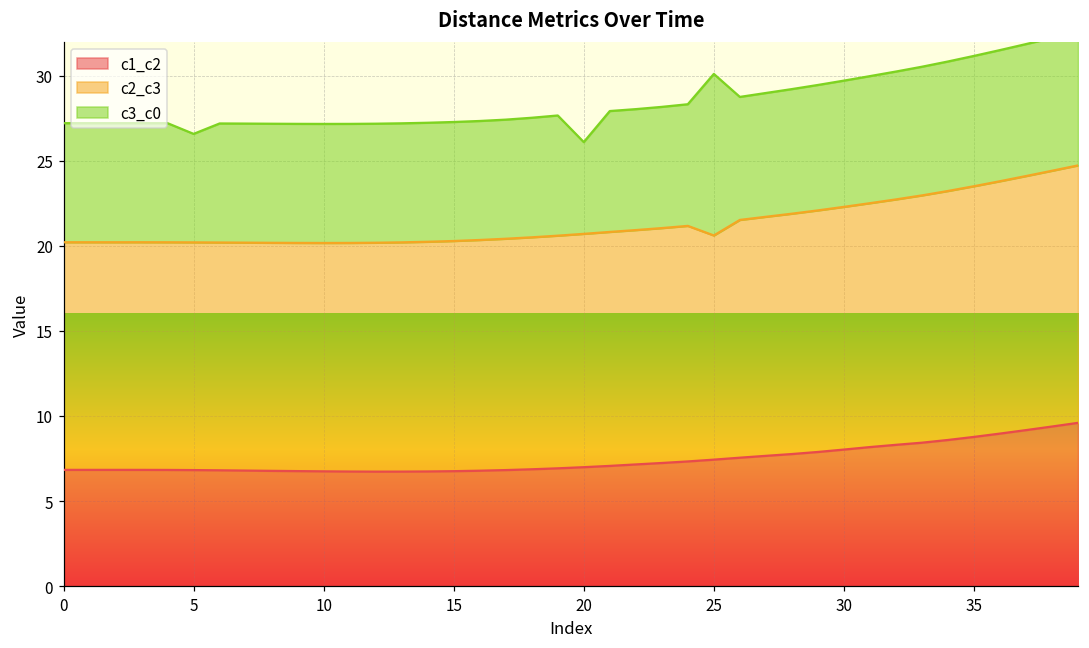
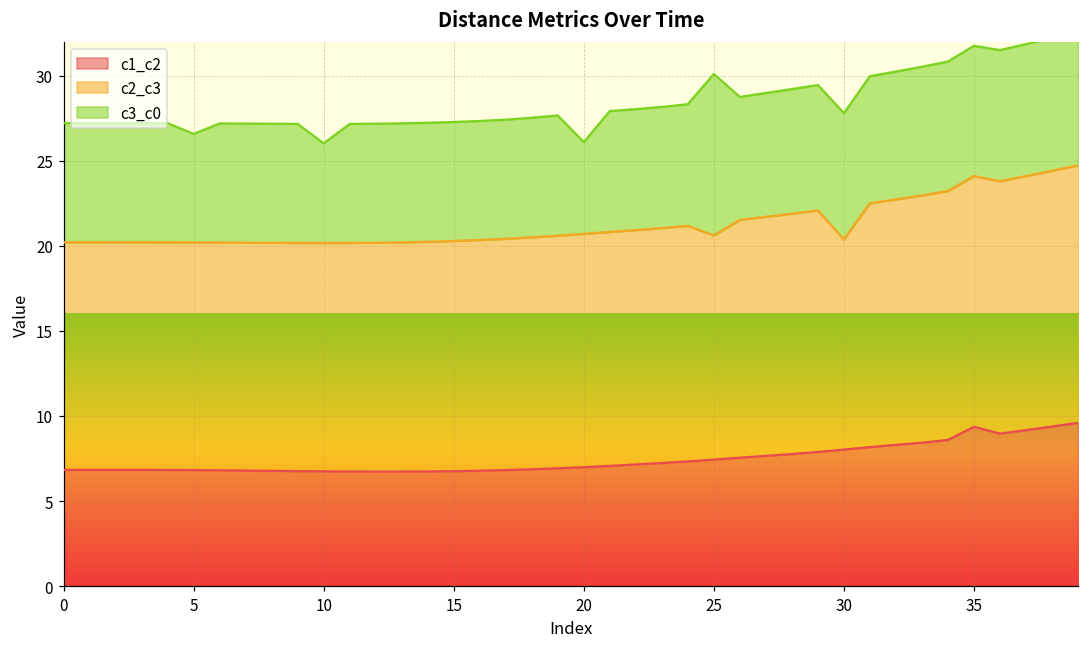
c3_c0, 10: 7.0 -> 5.9
c2_c3, 30: 14.3 -> 12.4
c1_c2, 35: 8.8 -> 9.4
